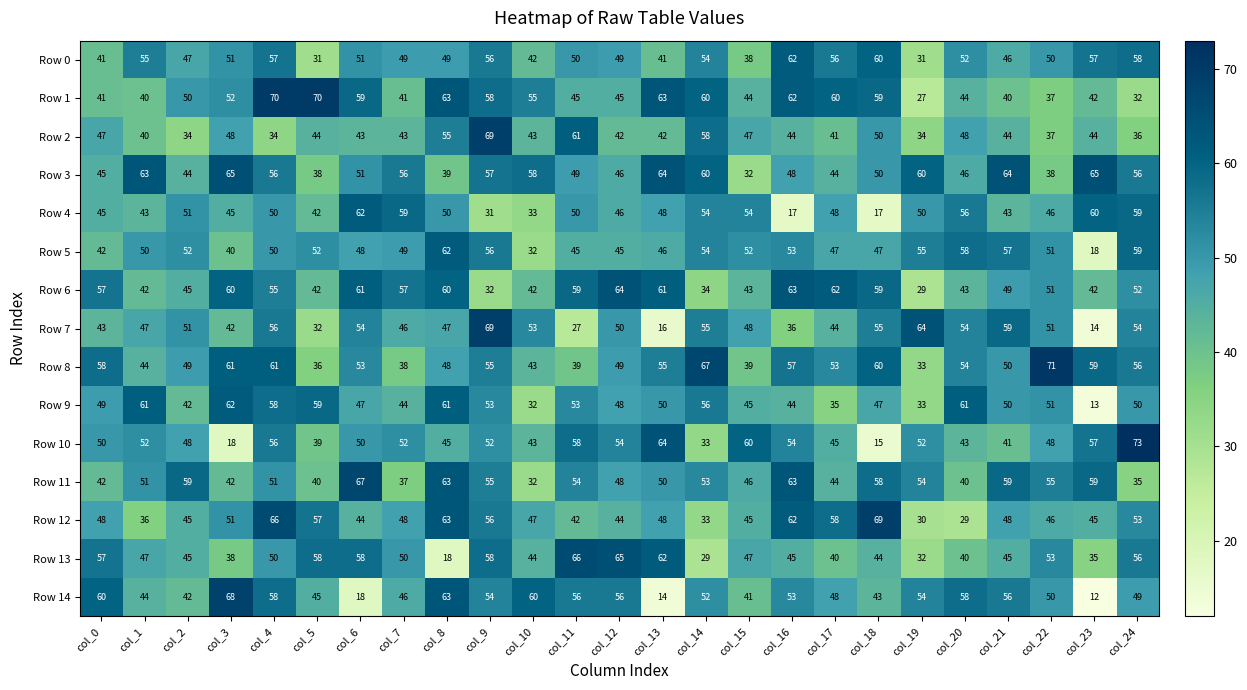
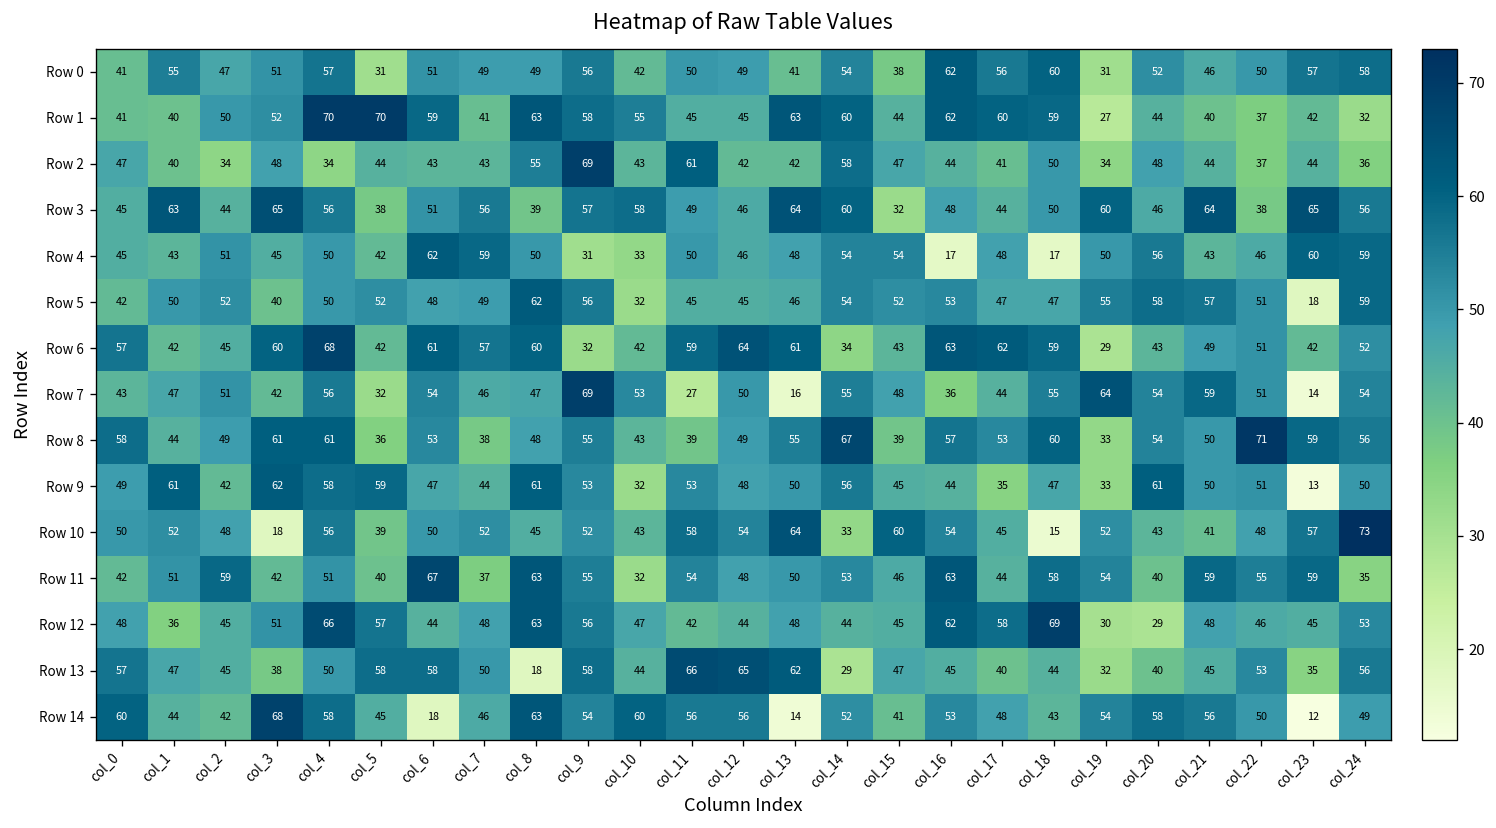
Row 6, col_4: 55 -> 68
Row 12, col_14: 33 -> 44
